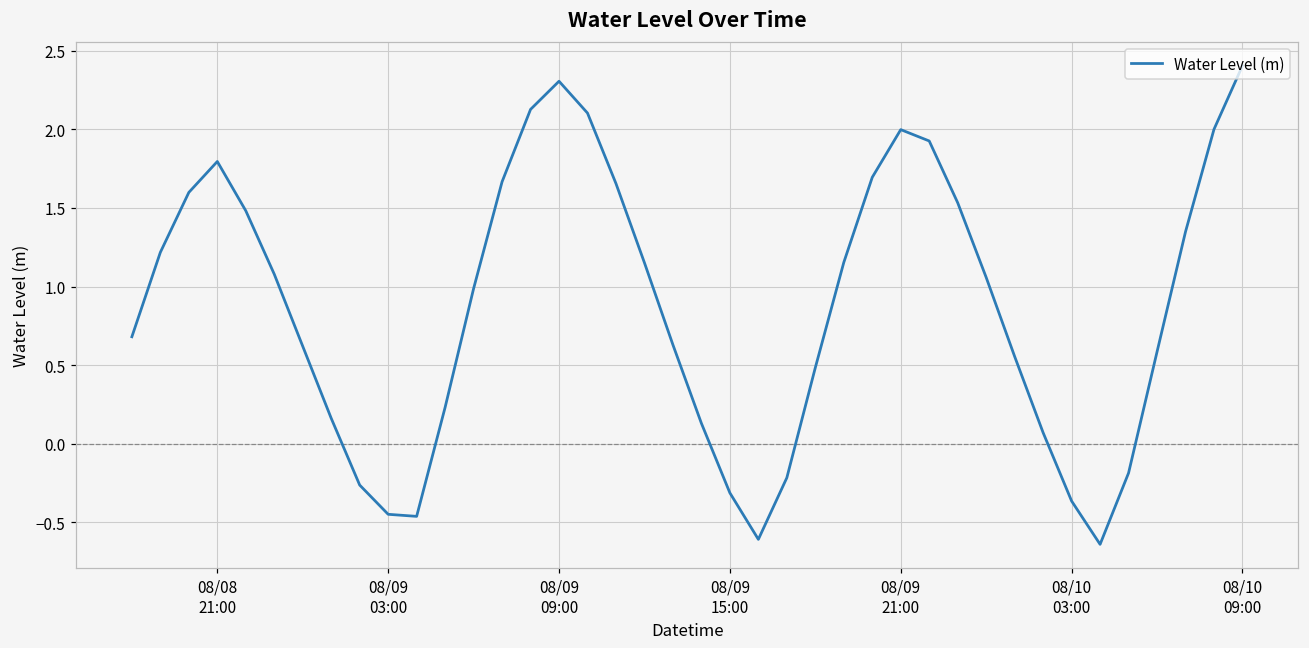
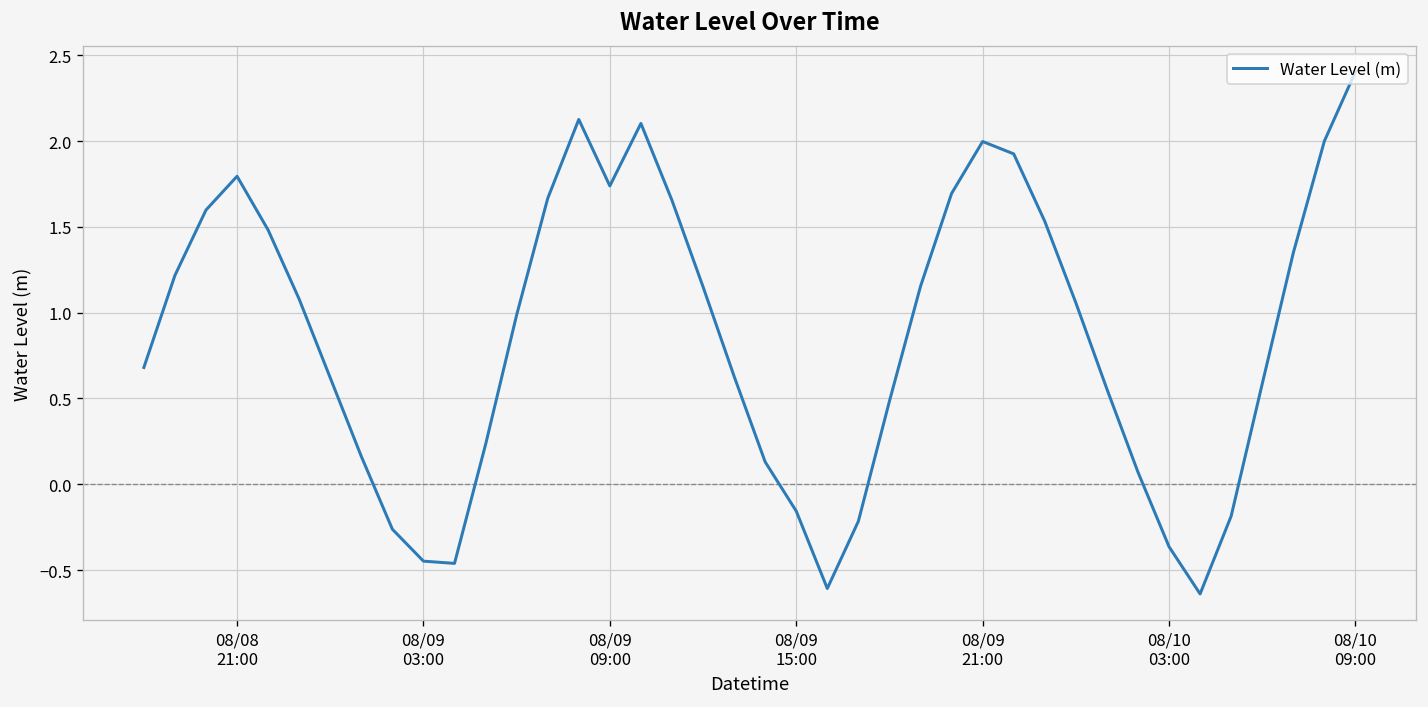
08/09 09:00: 2.31 -> 1.74
08/09 15:00: -0.31 -> -0.16
